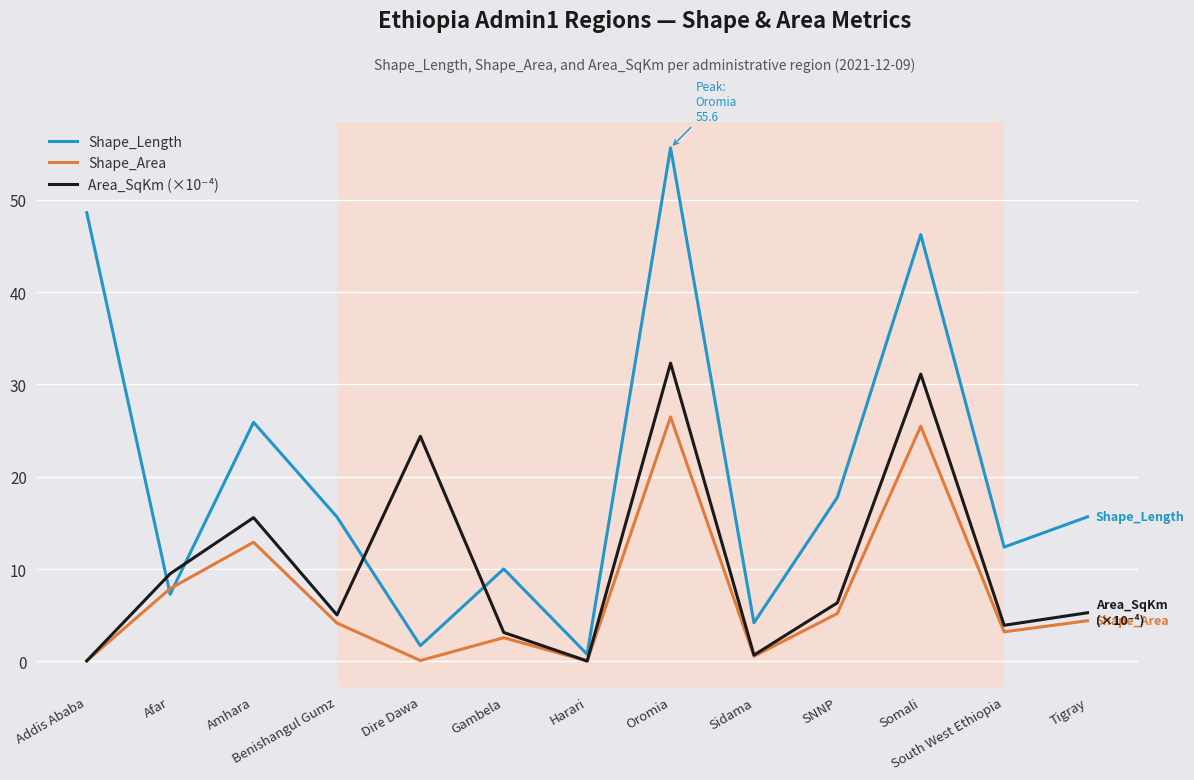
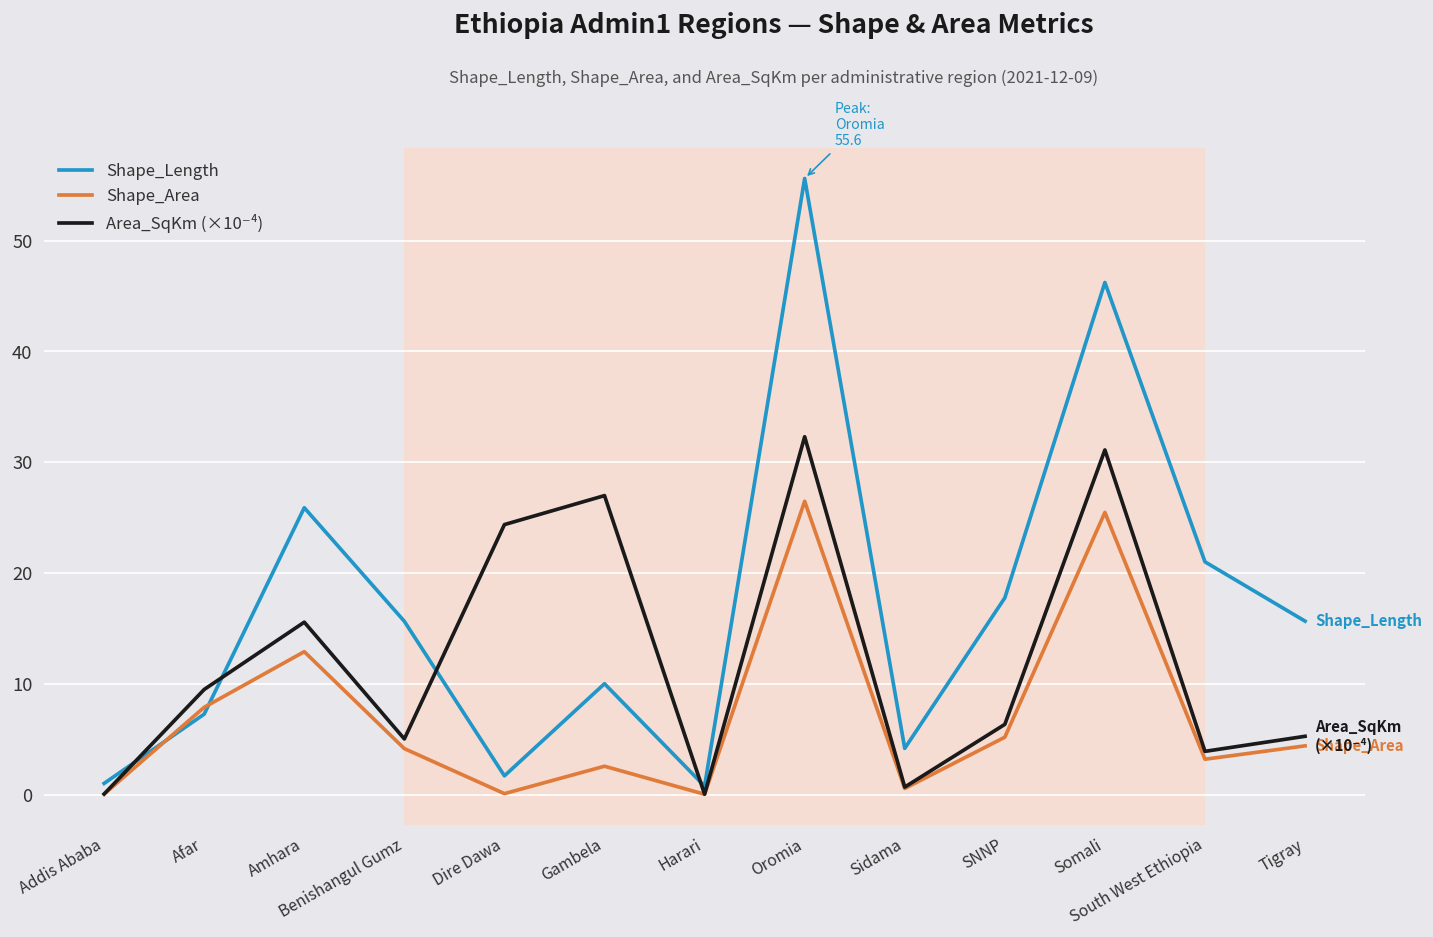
Shape_Length, Addis Ababa: 49 -> 1
Area_SqKm (×10⁻⁴), Gambela: 3 -> 27
Shape_Length, South West Ethiopia: 12 -> 21
